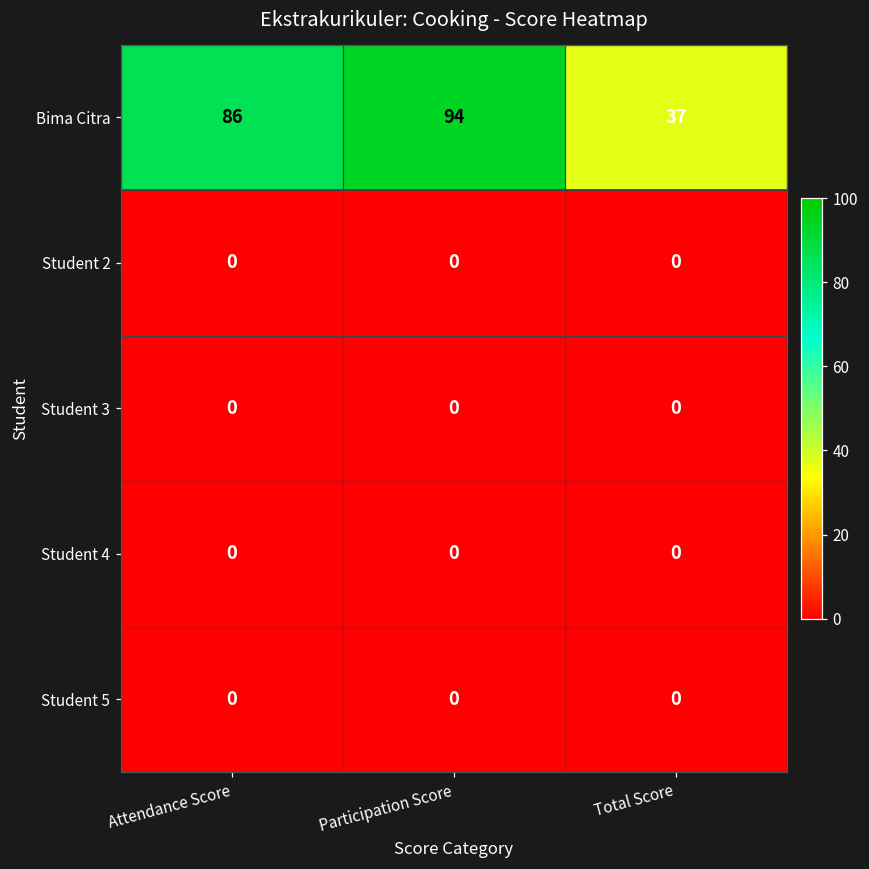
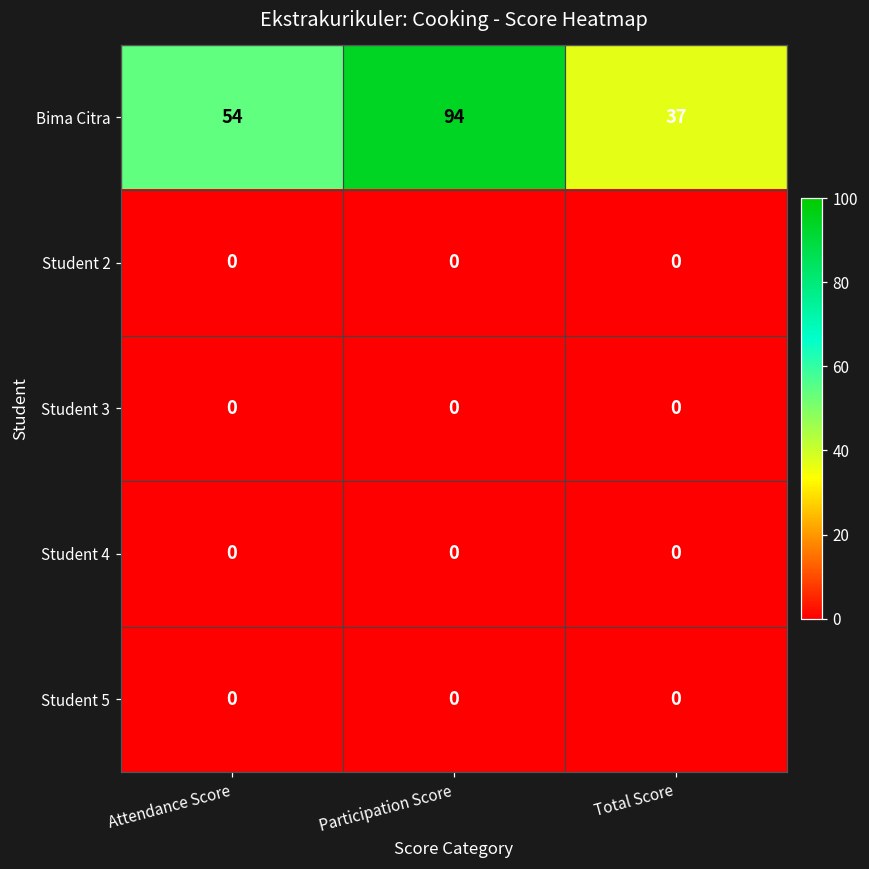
Bima Citra, Attendance Score: 86 -> 54
